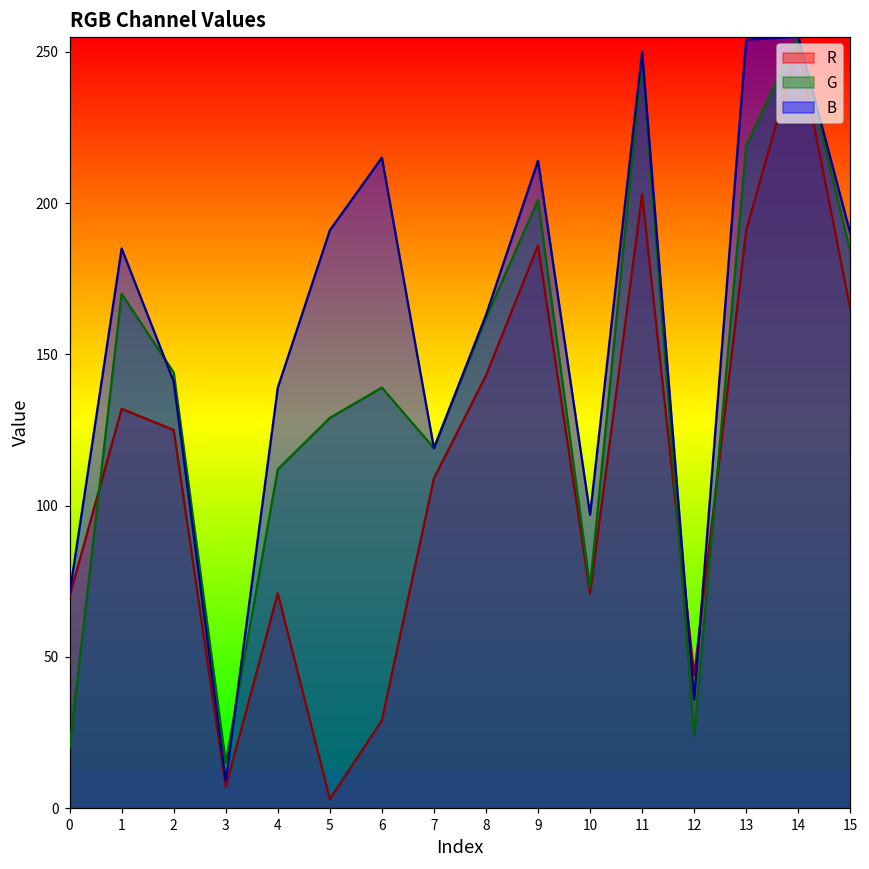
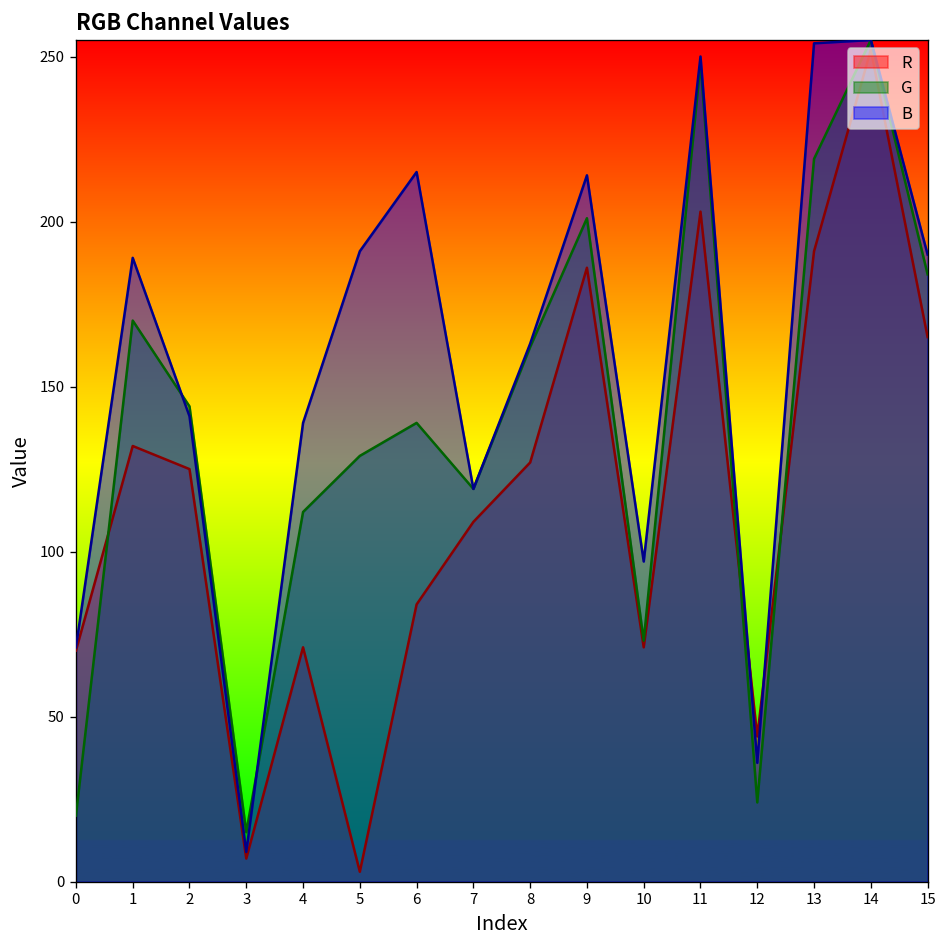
B, 1: 185 -> 189
R, 6: 29 -> 84
R, 8: 143 -> 127
